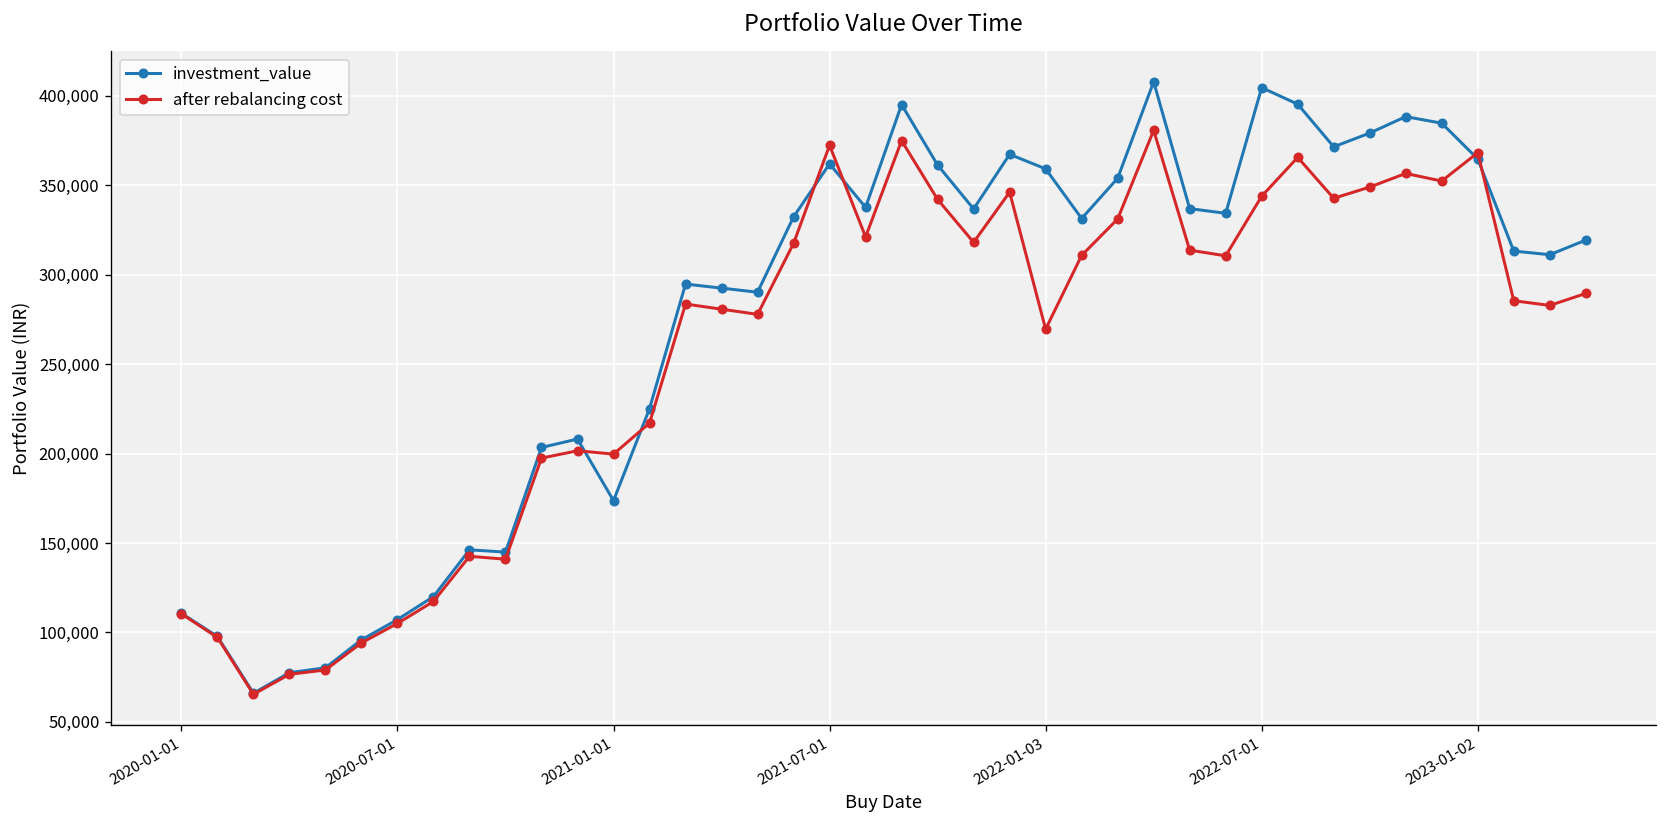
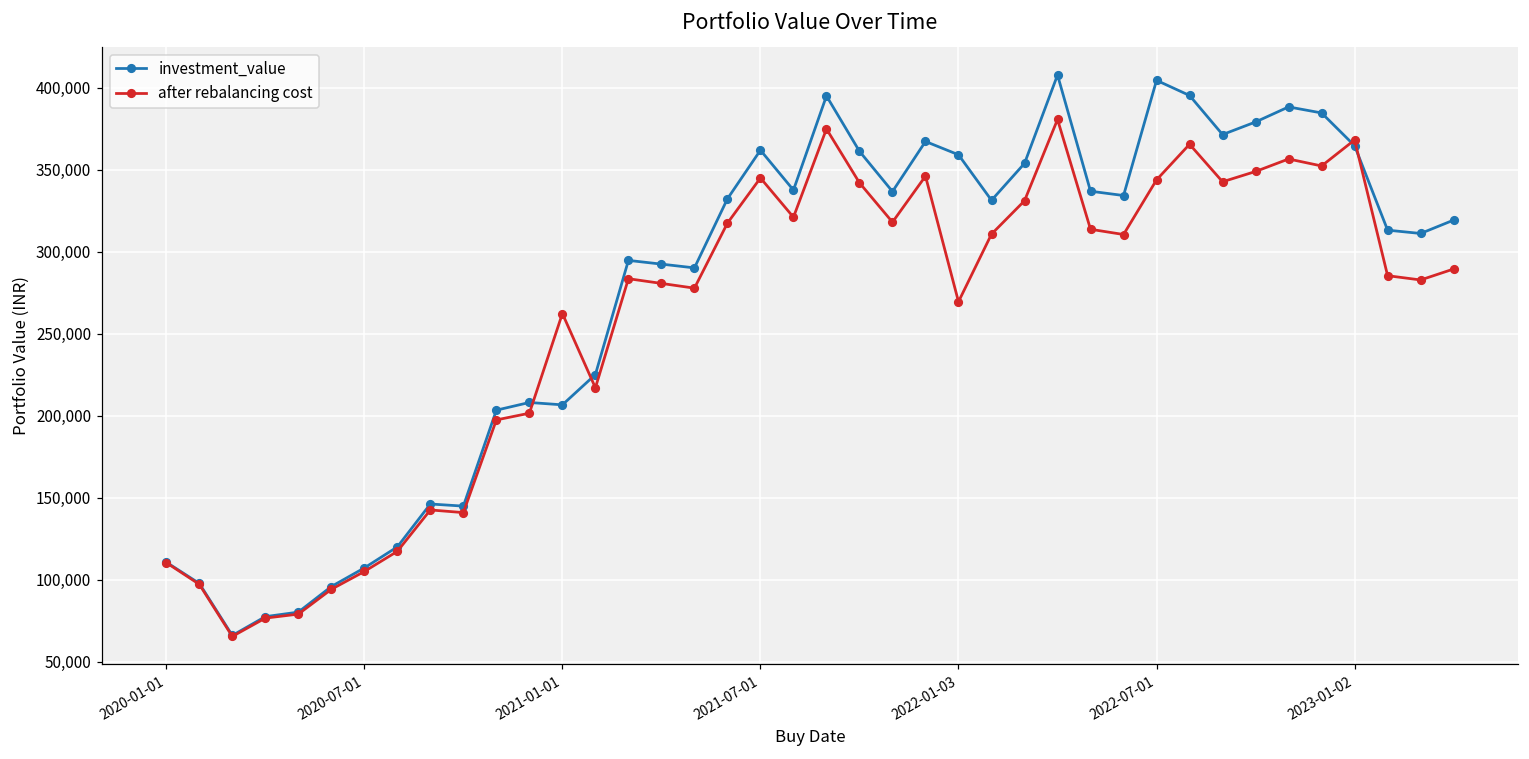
investment_value, 2021-01-01: 174,000 -> 207,000
after rebalancing cost, 2021-01-01: 200,000 -> 262,000
after rebalancing cost, 2021-07-01: 372,000 -> 345,000
